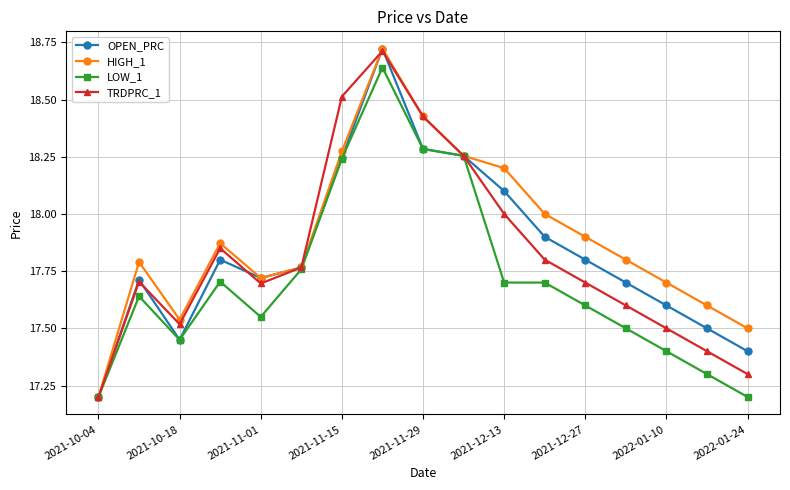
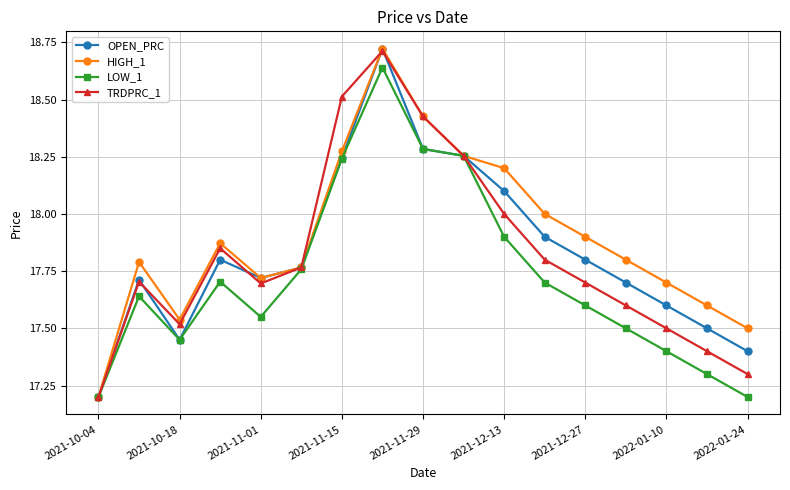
LOW_1, 2021-12-13: 17.7 -> 17.9
